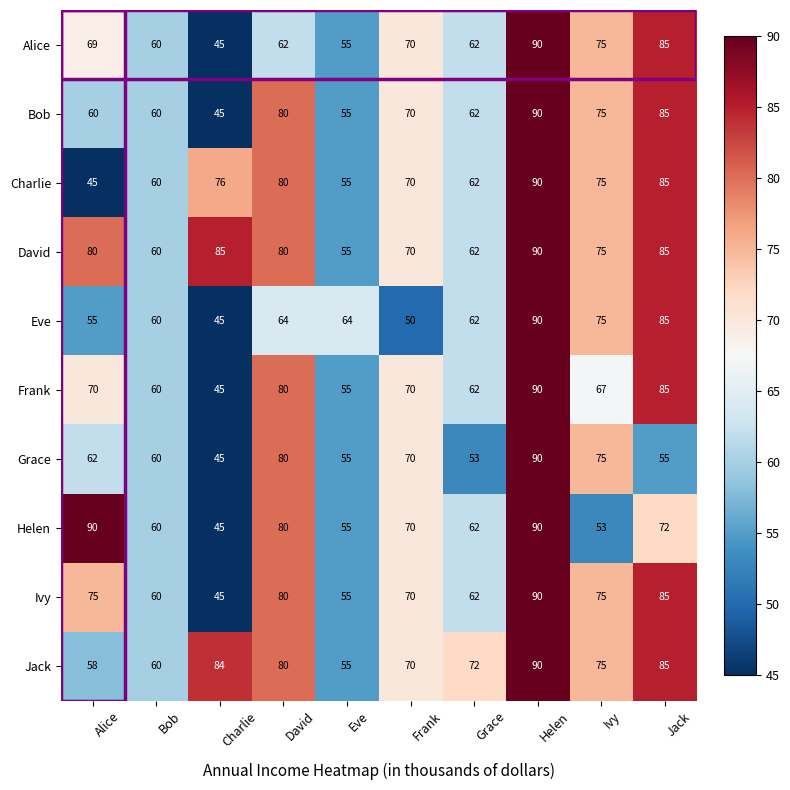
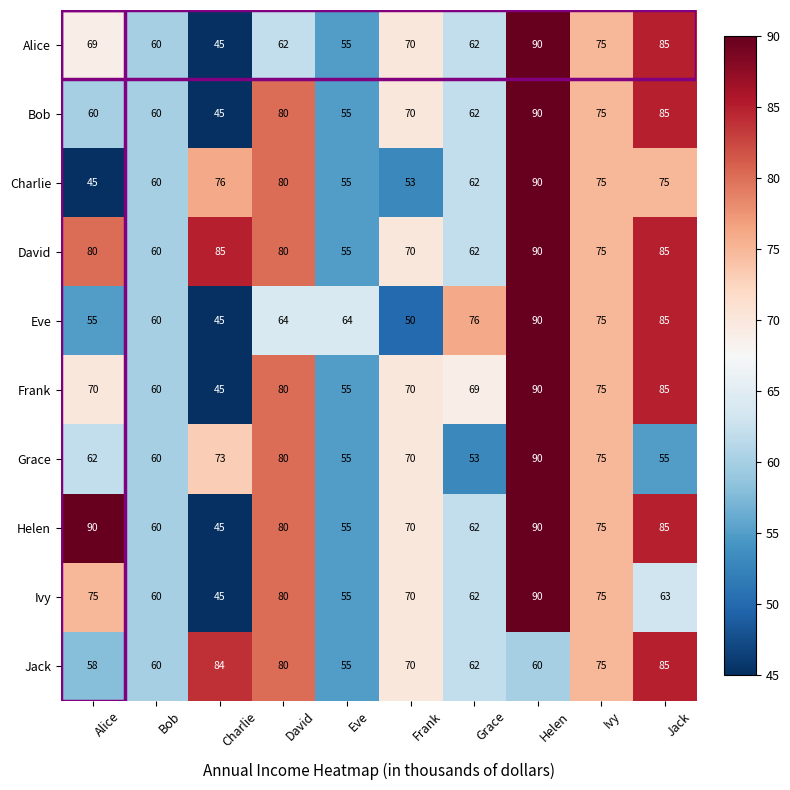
Charlie, Frank: 70 -> 53
Charlie, Jack: 85 -> 75
Eve, Grace: 62 -> 76
Frank, Grace: 62 -> 69
Frank, Ivy: 67 -> 75
Grace, Charlie: 45 -> 73
Helen, Ivy: 53 -> 75
Helen, Jack: 72 -> 85
Ivy, Jack: 85 -> 63
Jack, Grace: 72 -> 62
Jack, Helen: 90 -> 60
